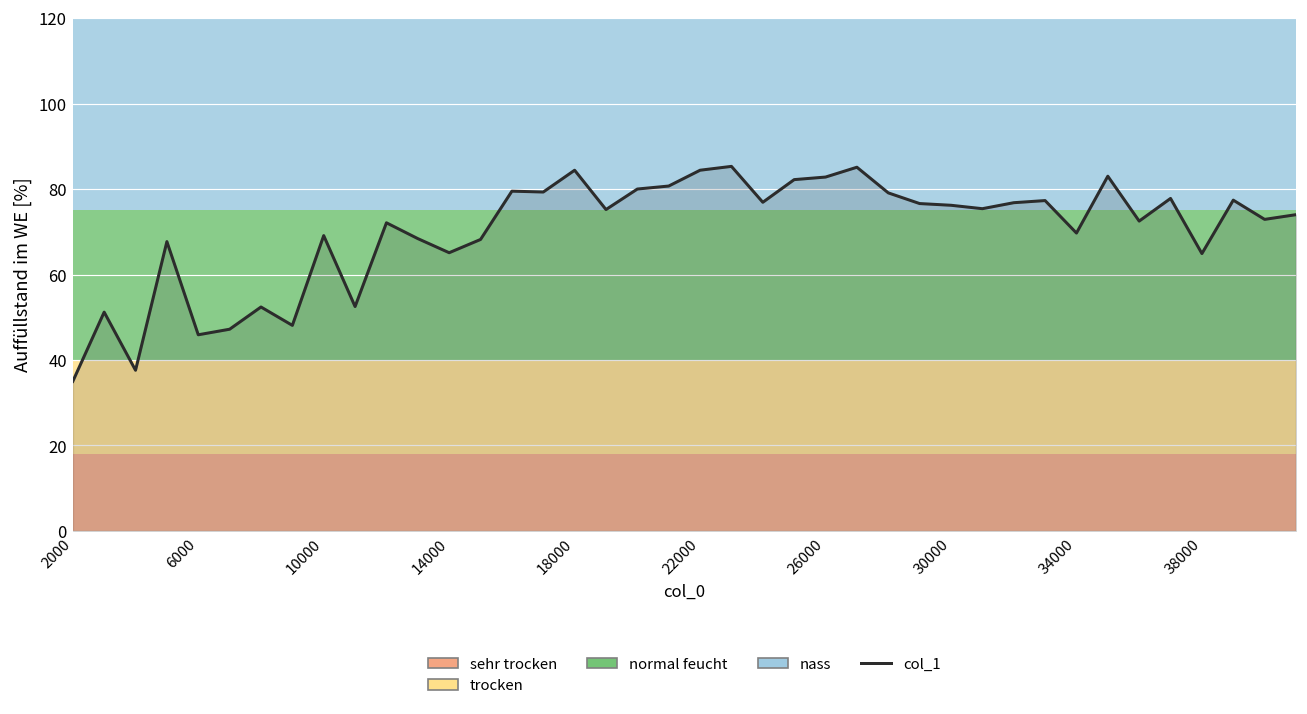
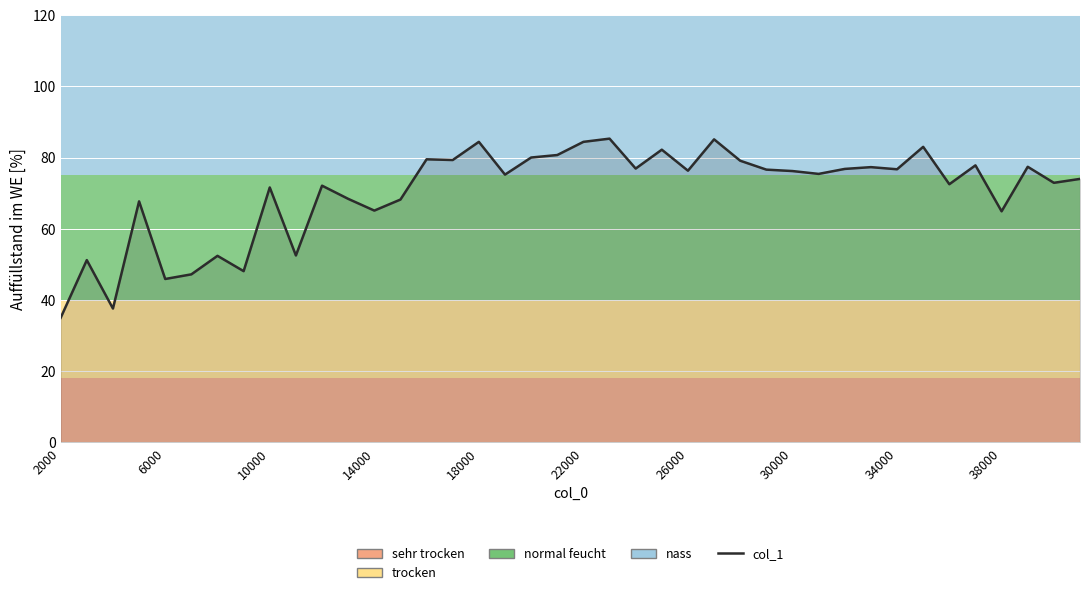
10000: 69 -> 72
26000: 83 -> 76
34000: 70 -> 77
